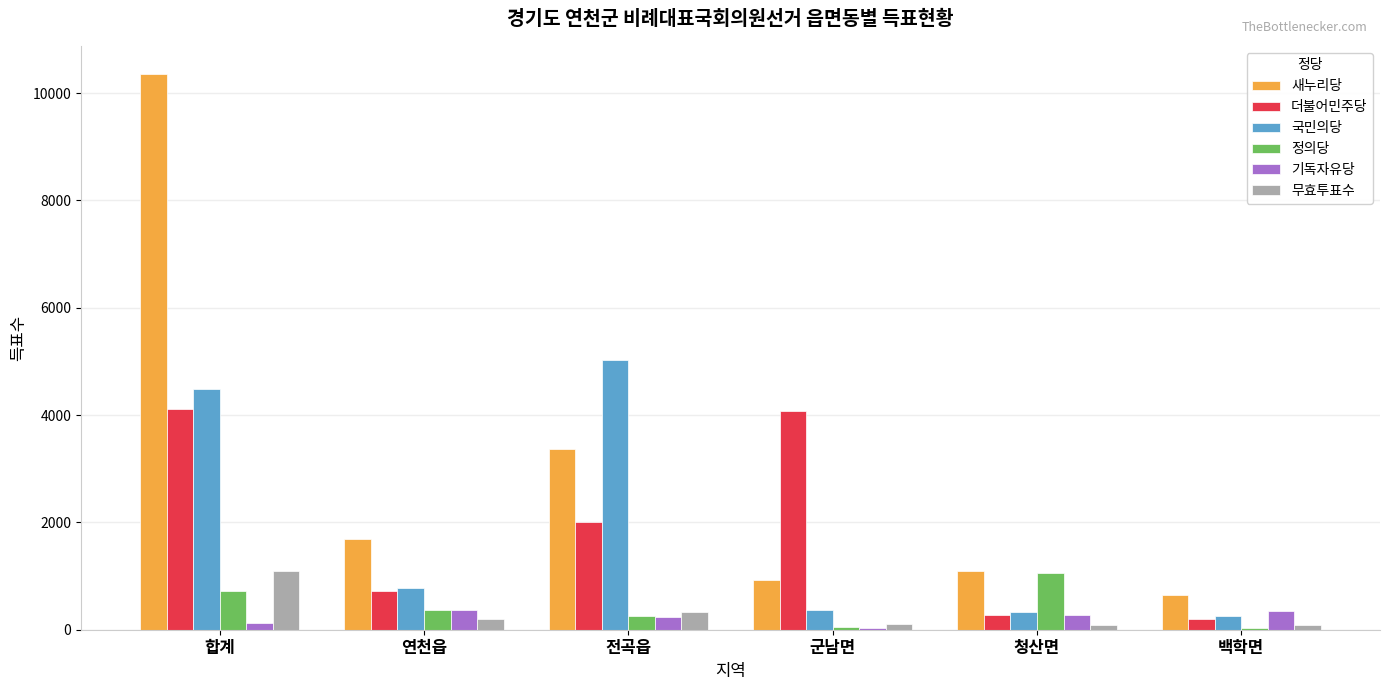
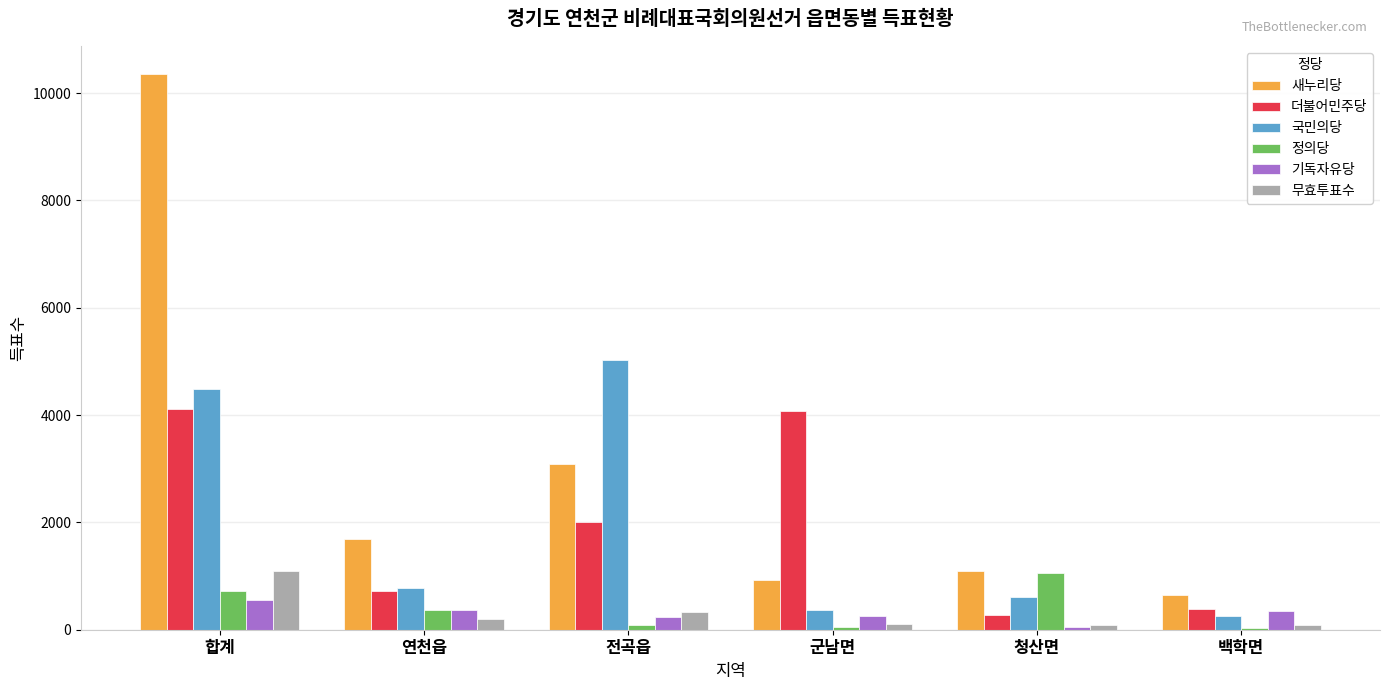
기독자유당, 합계: 100 -> 600
새누리당, 전곡읍: 3400 -> 3100
정의당, 전곡읍: 300 -> 100
기독자유당, 군남면: 0 -> 200
국민의당, 청산면: 300 -> 600
기독자유당, 청산면: 300 -> 100
더불어민주당, 백학면: 200 -> 400
